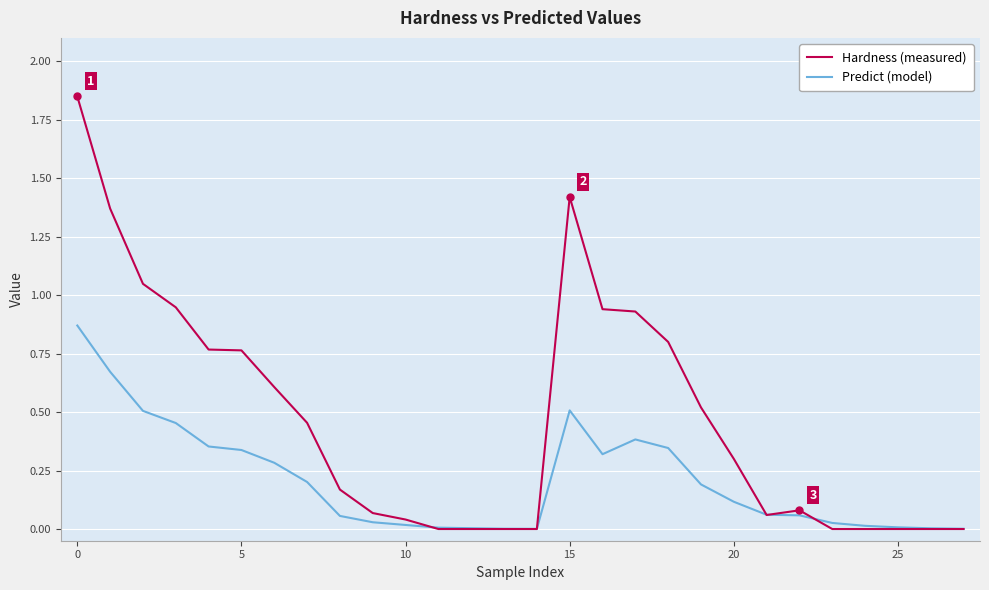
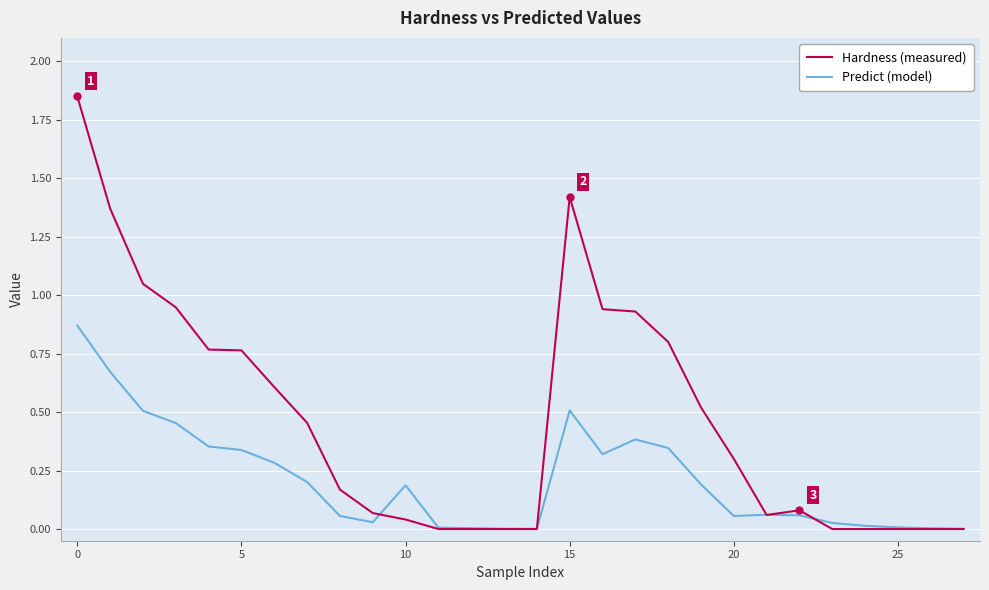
Predict (model), 10: 0.02 -> 0.19
Predict (model), 20: 0.12 -> 0.06
